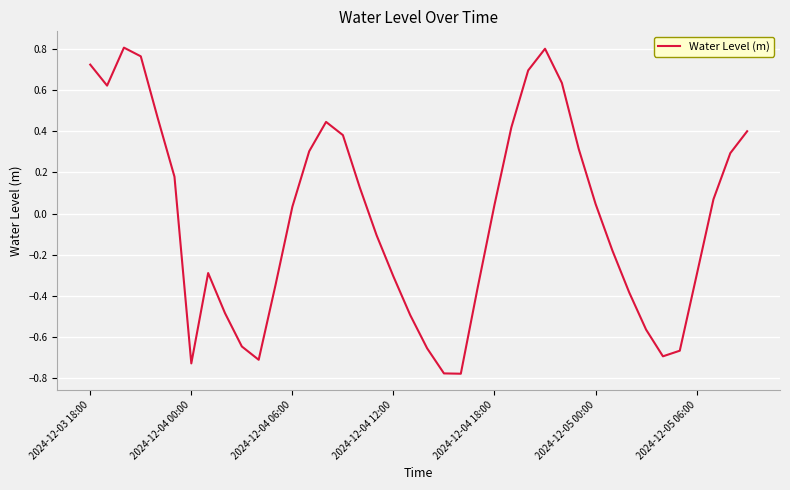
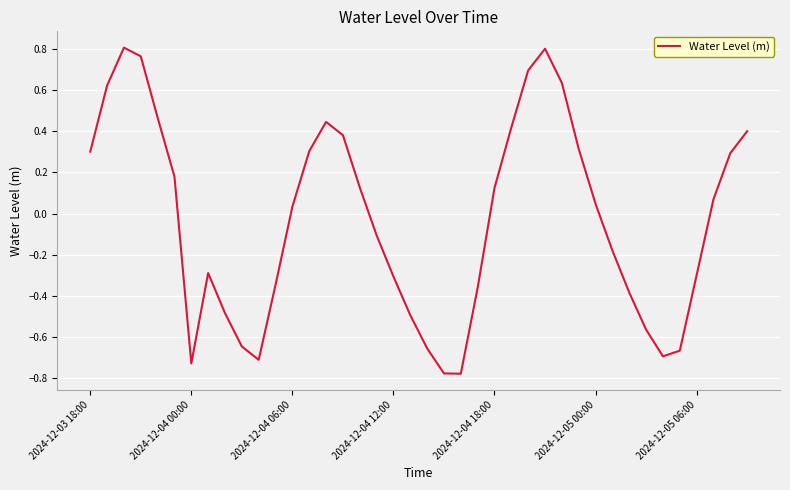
2024-12-03 18:00: 0.72 -> 0.30
2024-12-04 18:00: 0.04 -> 0.12
